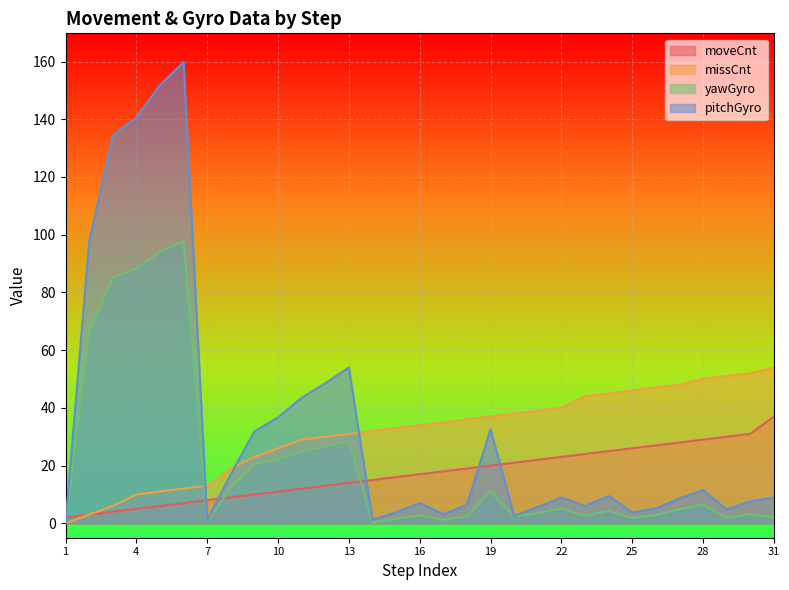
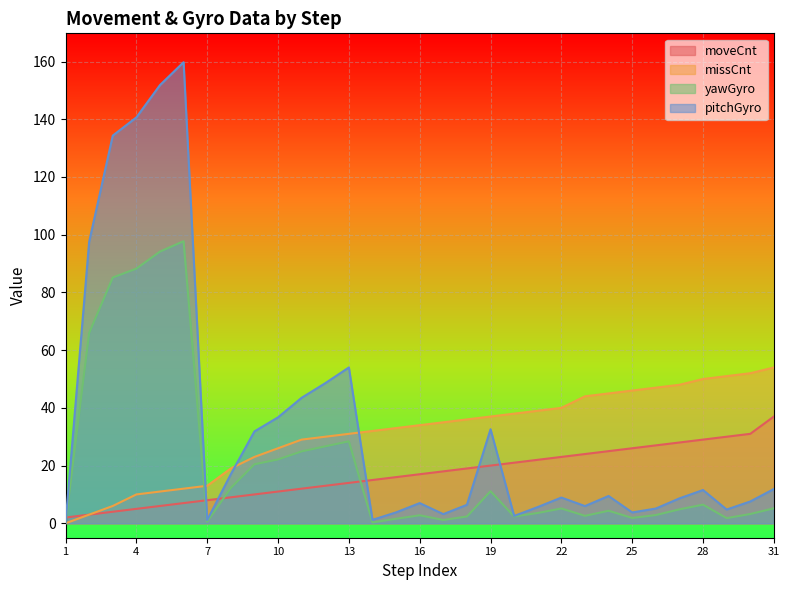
yawGyro, 31: 2 -> 5
pitchGyro, 31: 9 -> 12
